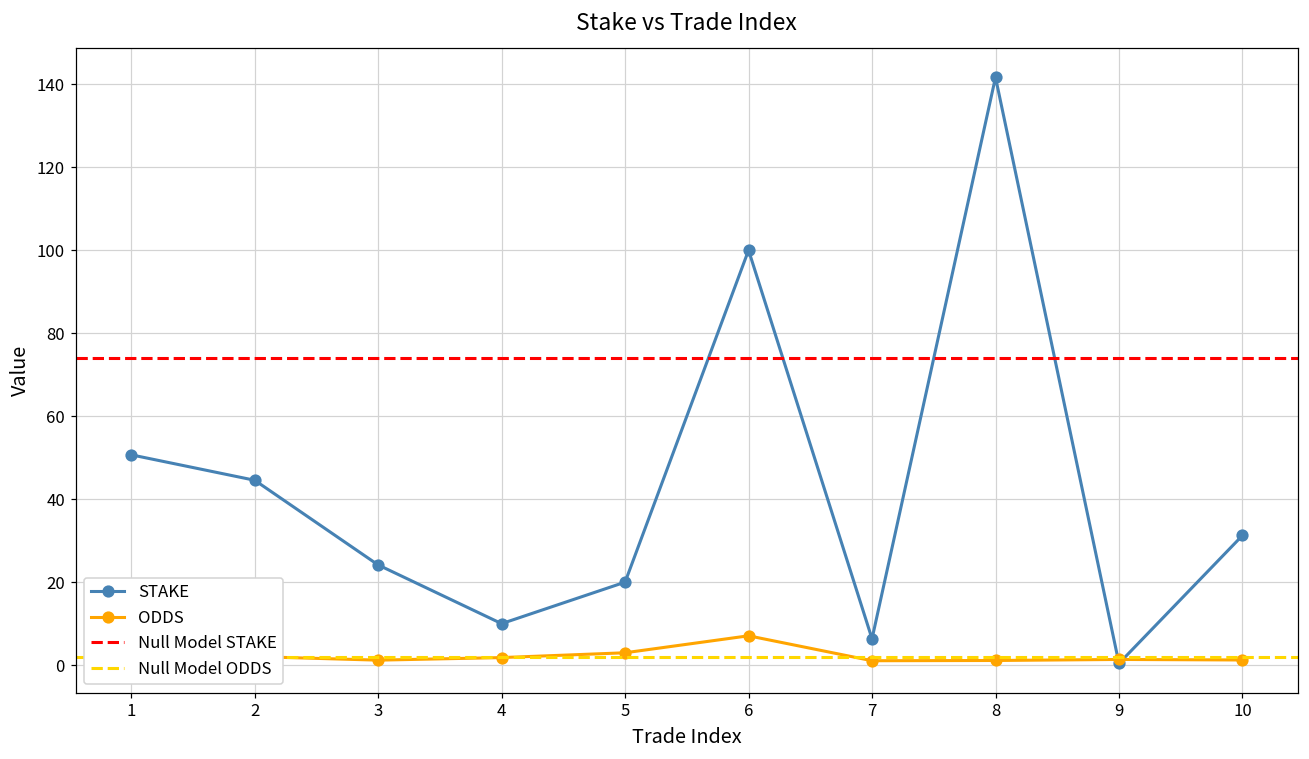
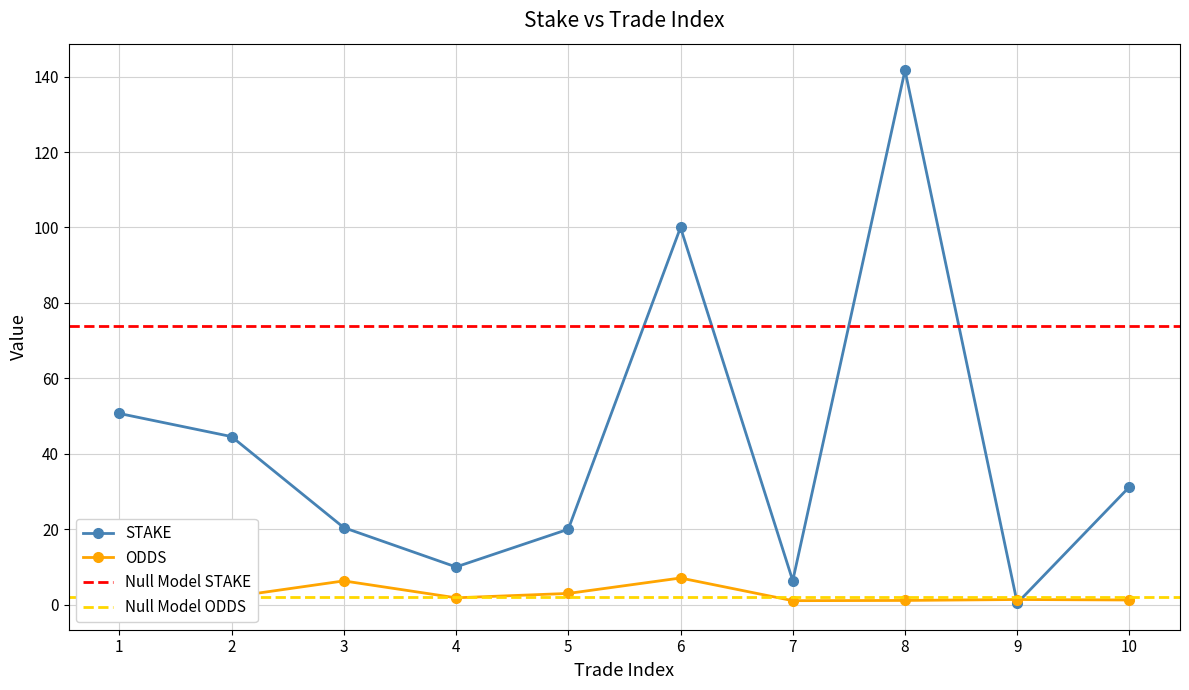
STAKE, 3: 24 -> 20
ODDS, 3: 1 -> 6
